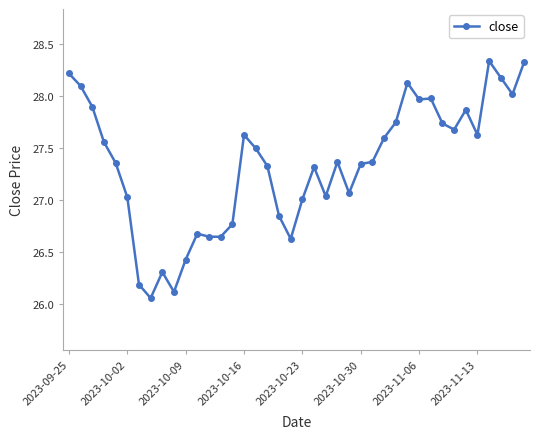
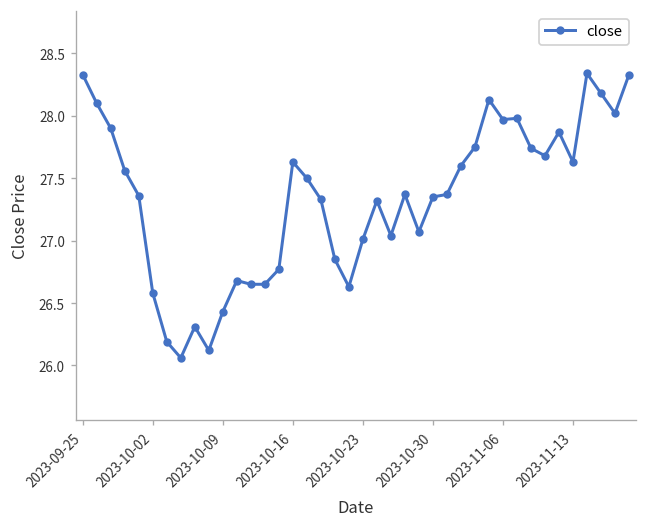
2023-09-25: 28.22 -> 28.33
2023-10-02: 27.03 -> 26.58
